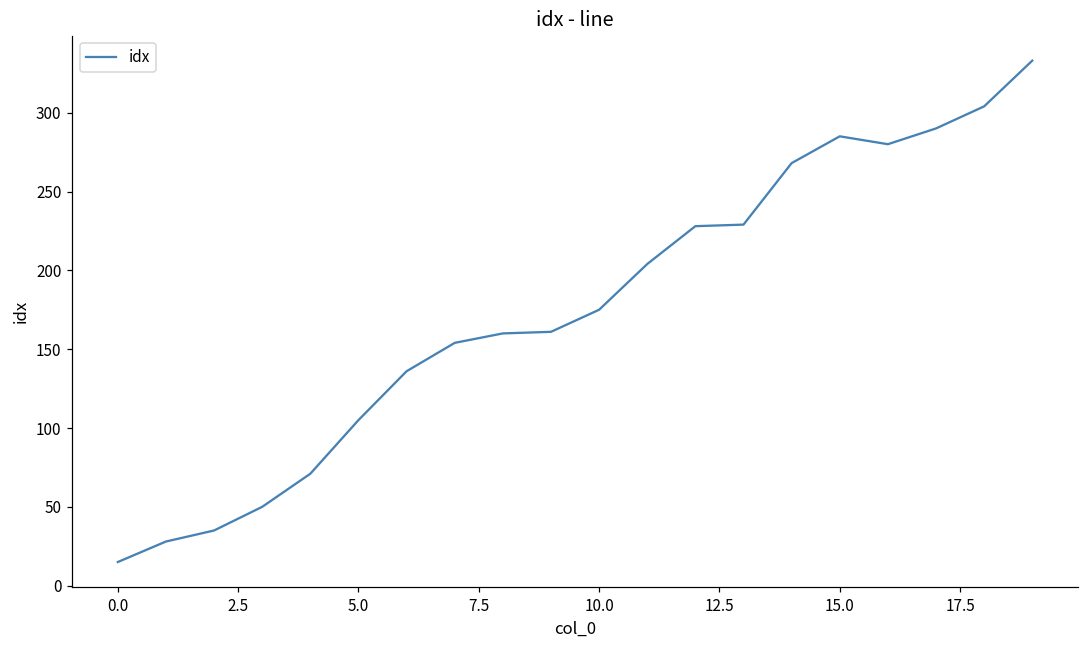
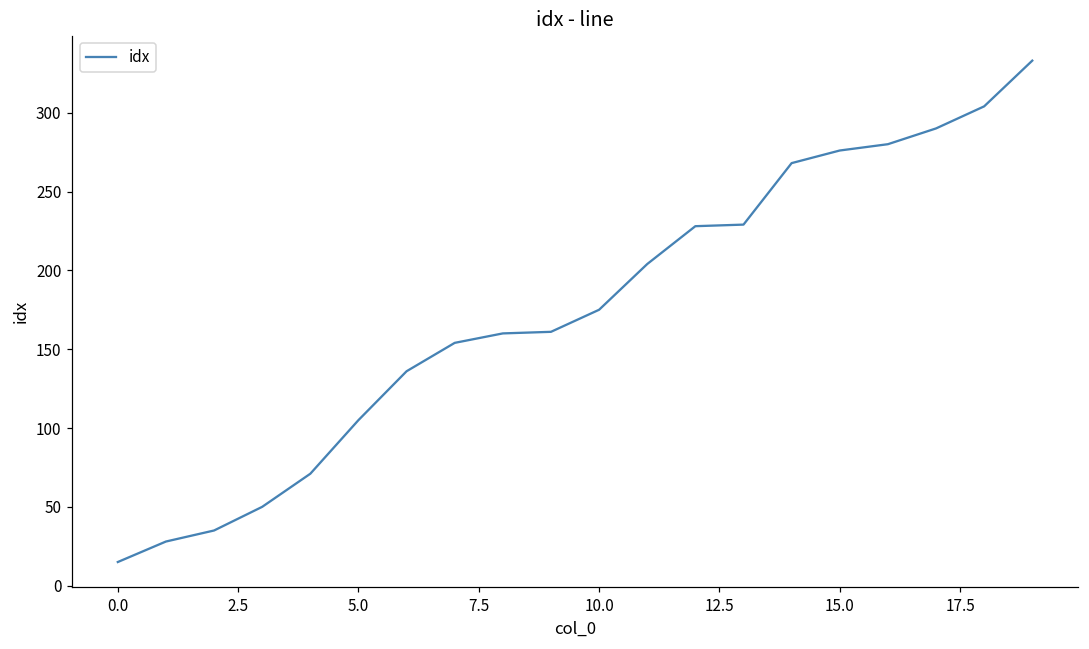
15.0: 285 -> 276
